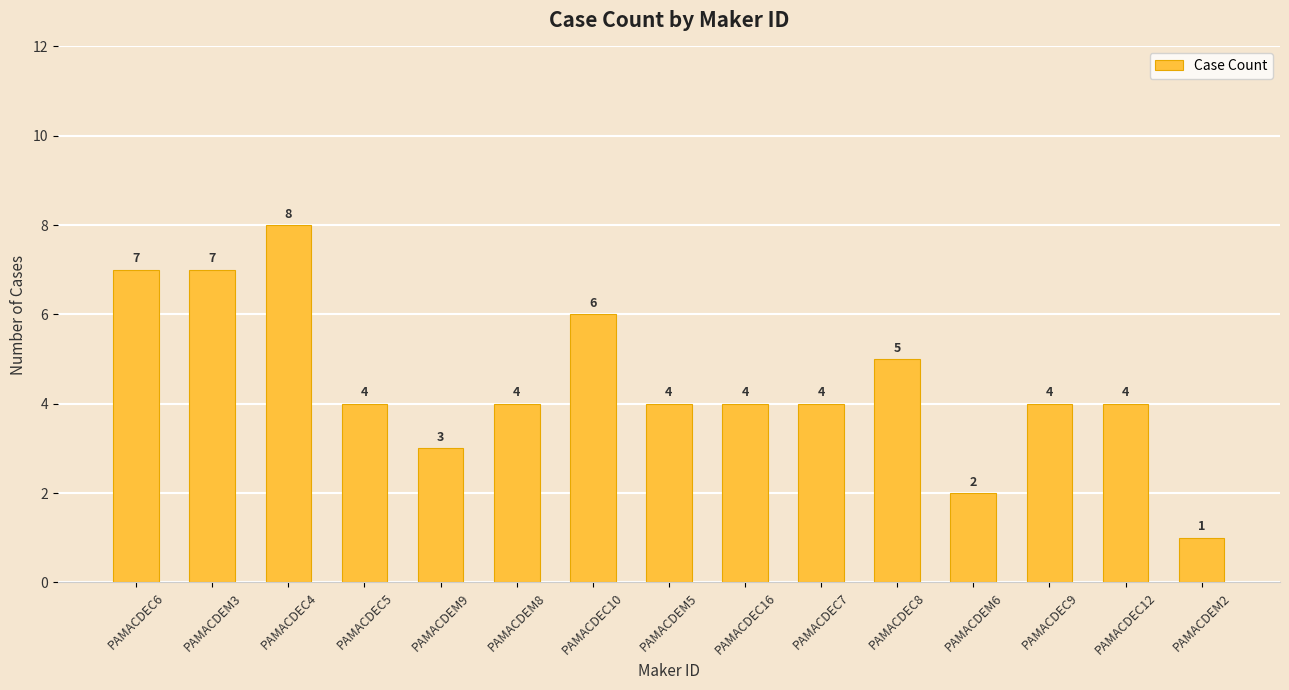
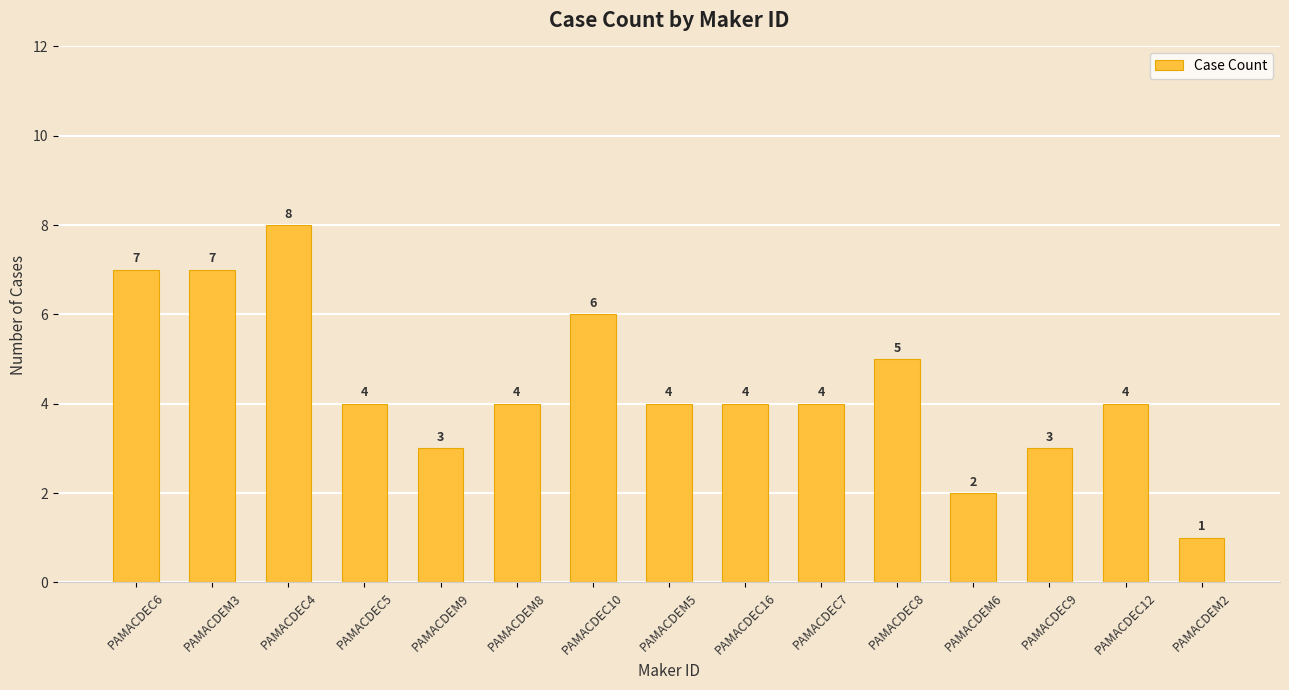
PAMACDEC9: 4 -> 3
